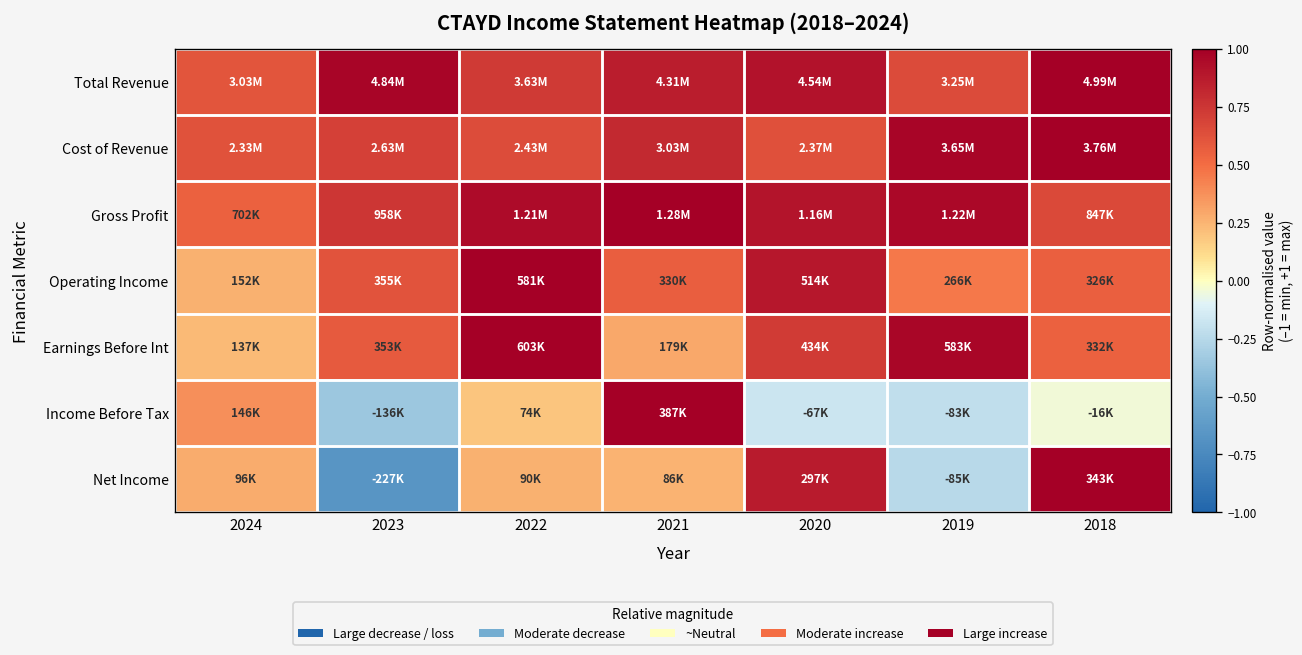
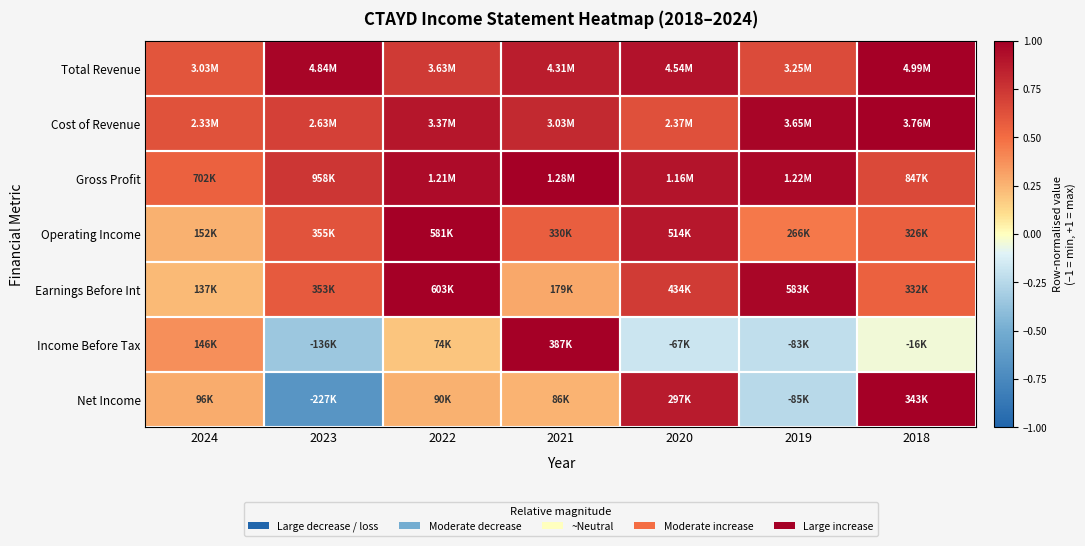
Cost of Revenue, 2022: 2.43M -> 3.37M
